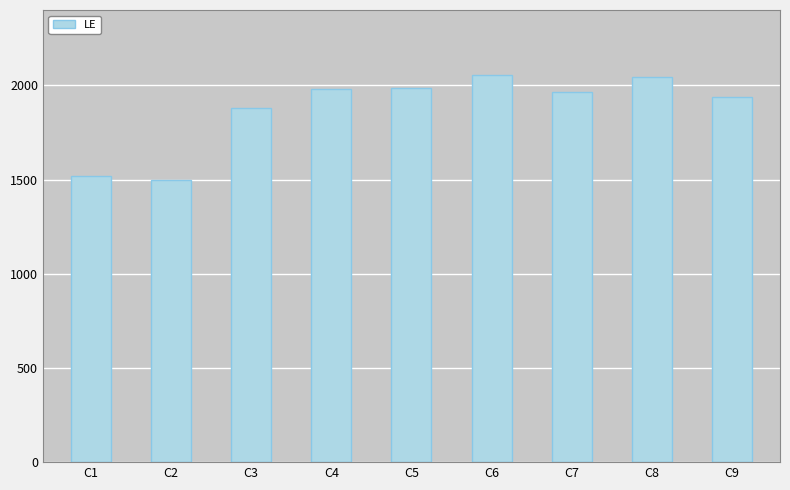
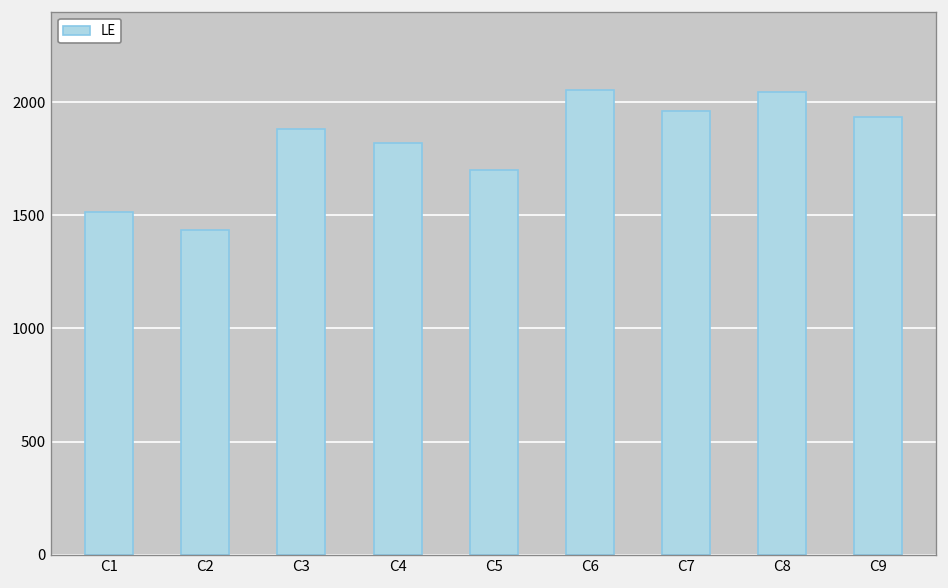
C2: 1500 -> 1440
C4: 1980 -> 1820
C5: 1990 -> 1700
